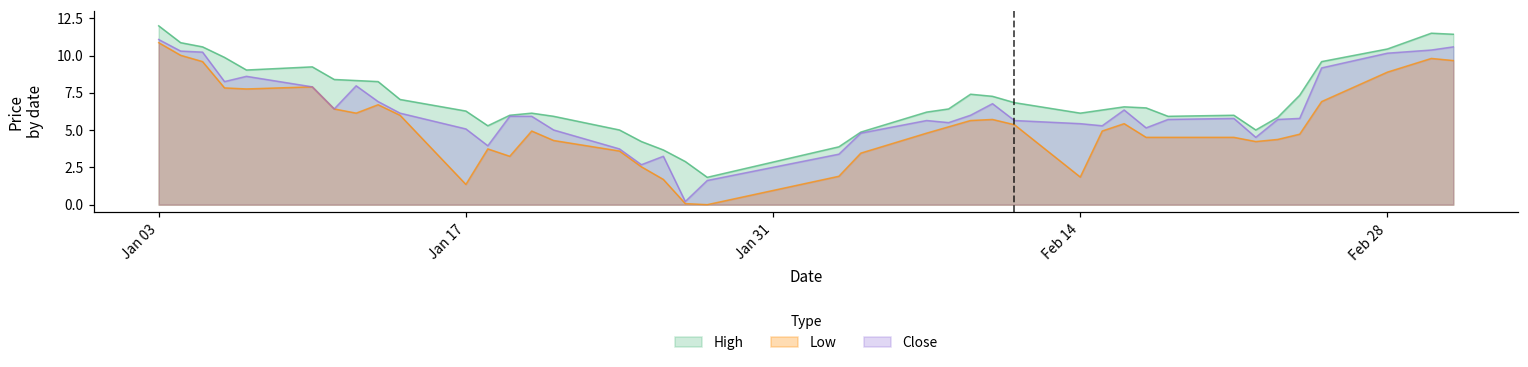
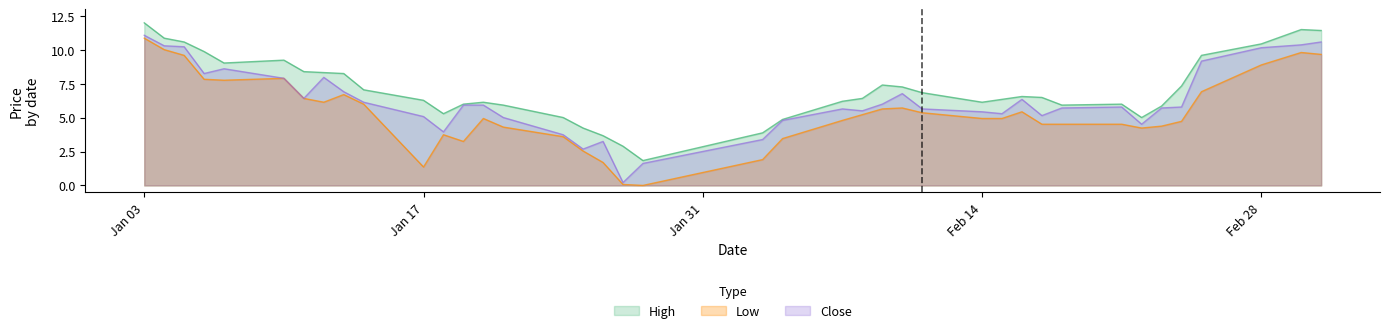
Low, Feb 14: 1.9 -> 4.9
